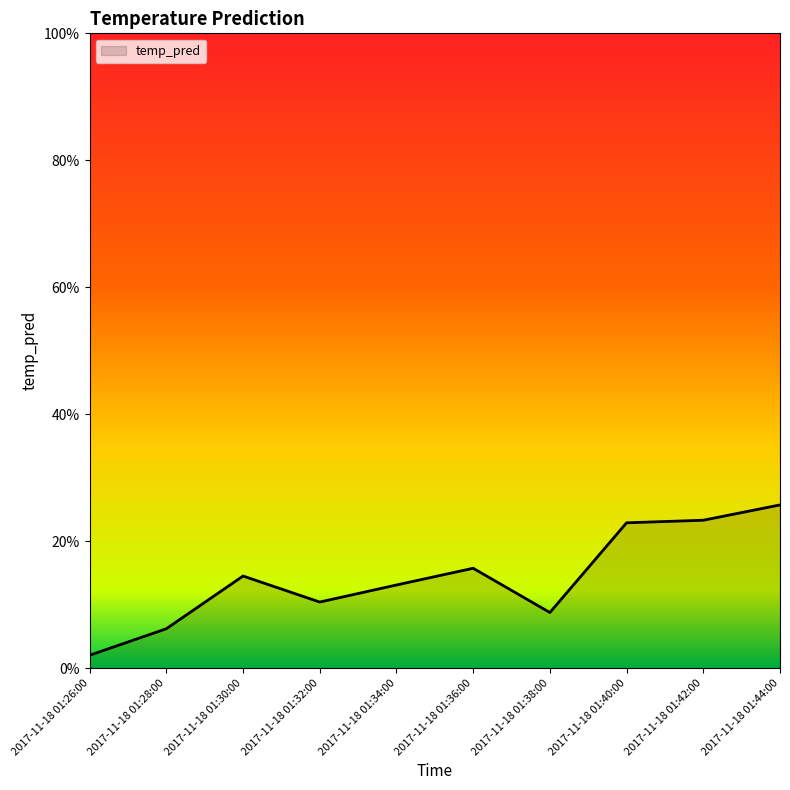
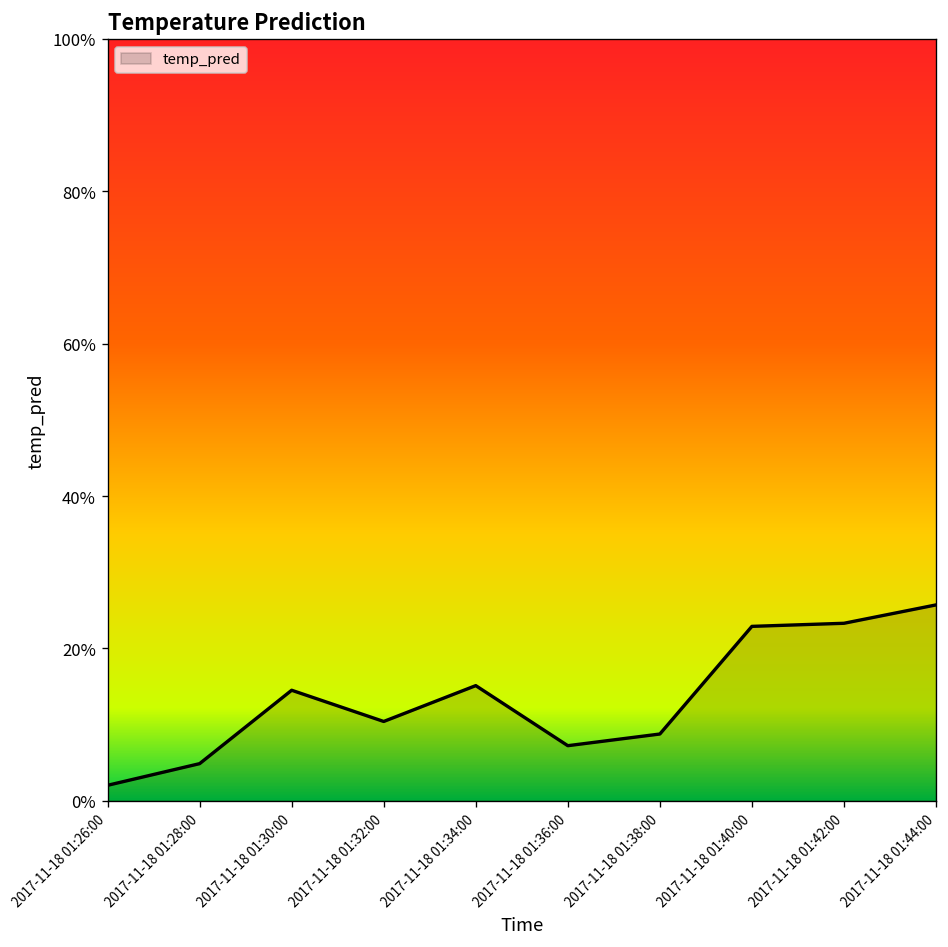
2017-11-18 01:28:00: 6% -> 5%
2017-11-18 01:34:00: 13% -> 15%
2017-11-18 01:36:00: 16% -> 7%
